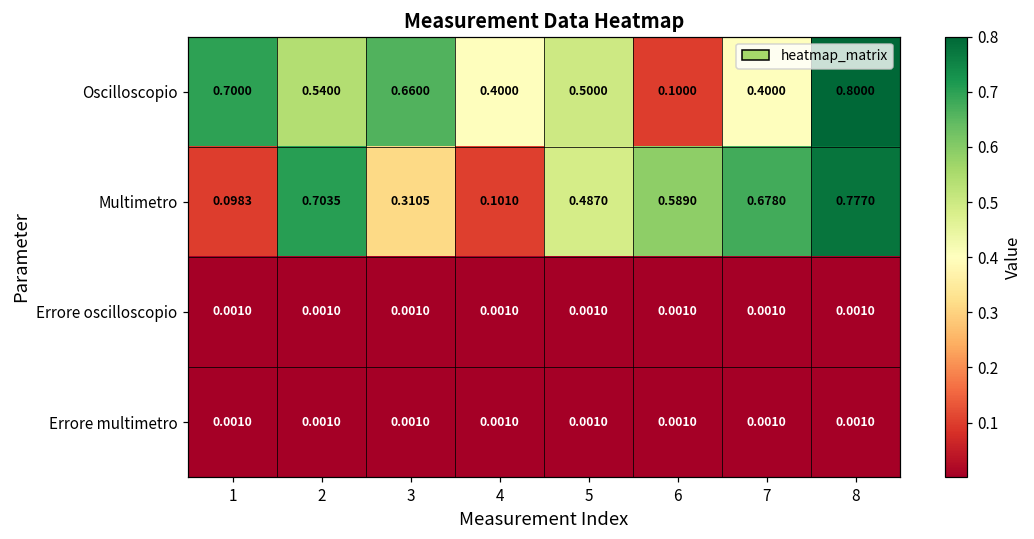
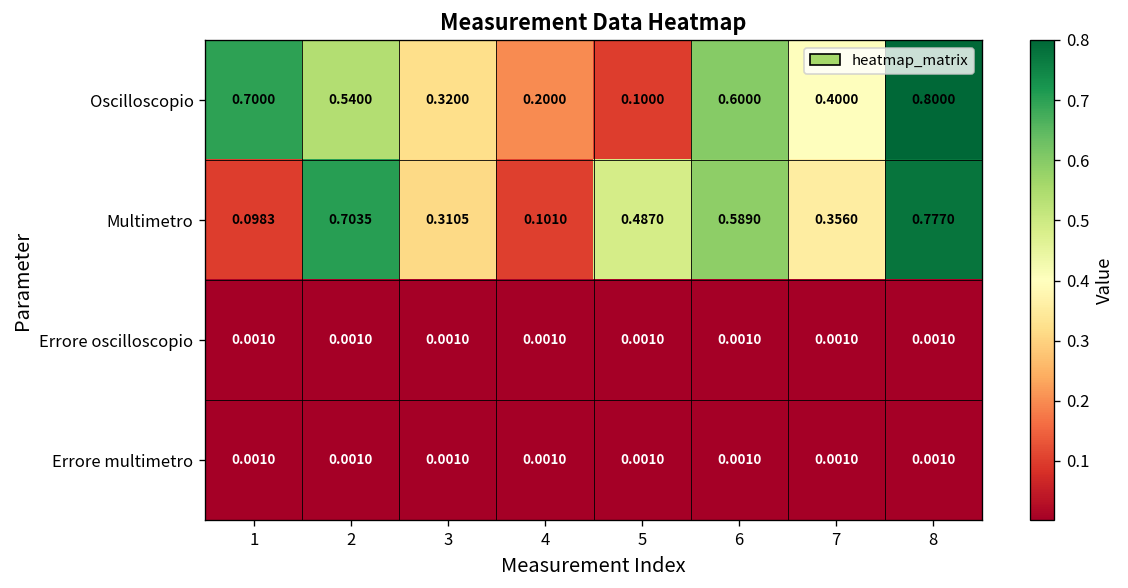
Oscilloscopio, 3: 0.6600 -> 0.3200
Oscilloscopio, 4: 0.4000 -> 0.2000
Oscilloscopio, 5: 0.5000 -> 0.1000
Oscilloscopio, 6: 0.1000 -> 0.6000
Multimetro, 7: 0.6780 -> 0.3560
